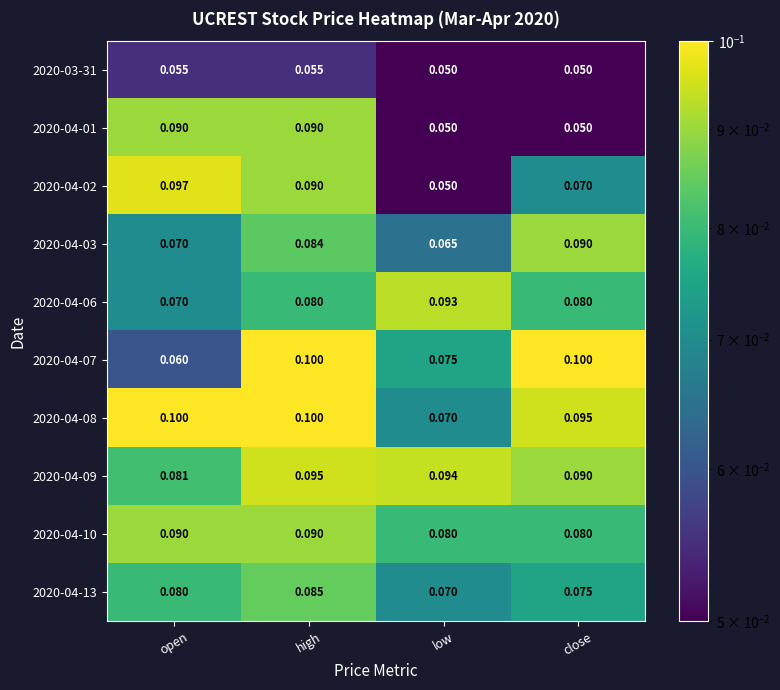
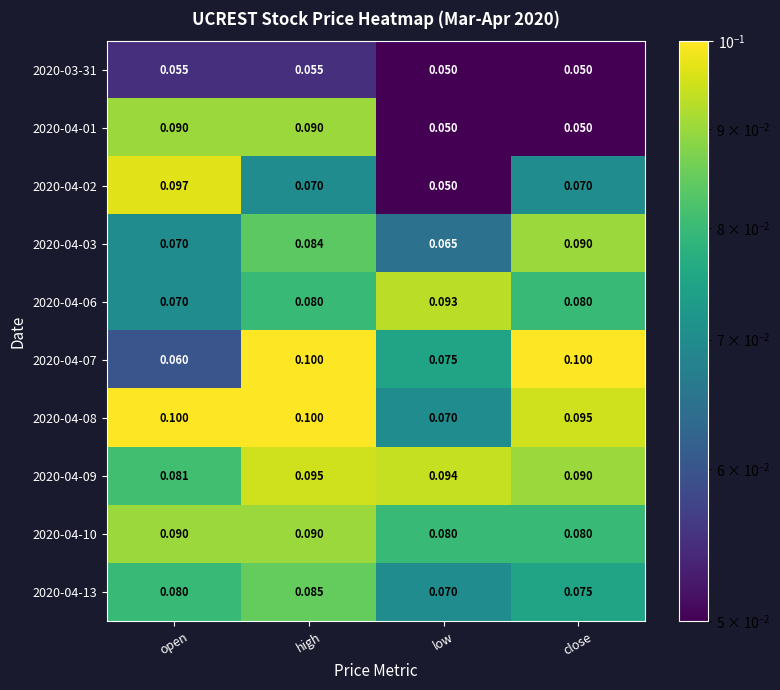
2020-04-02, high: 0.090 -> 0.070
